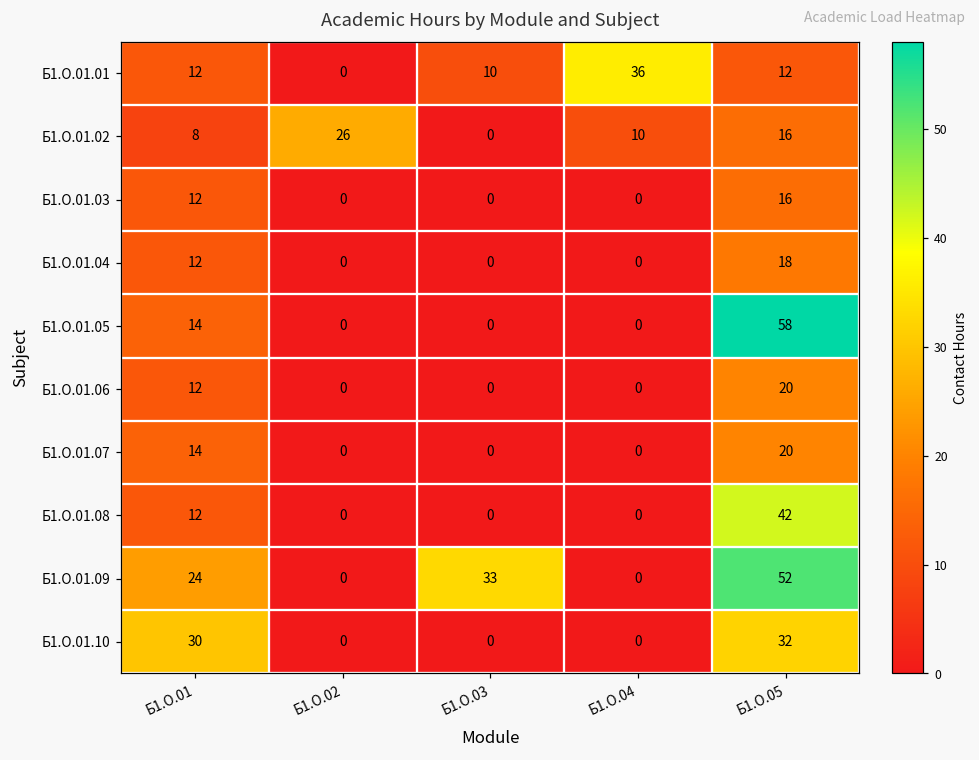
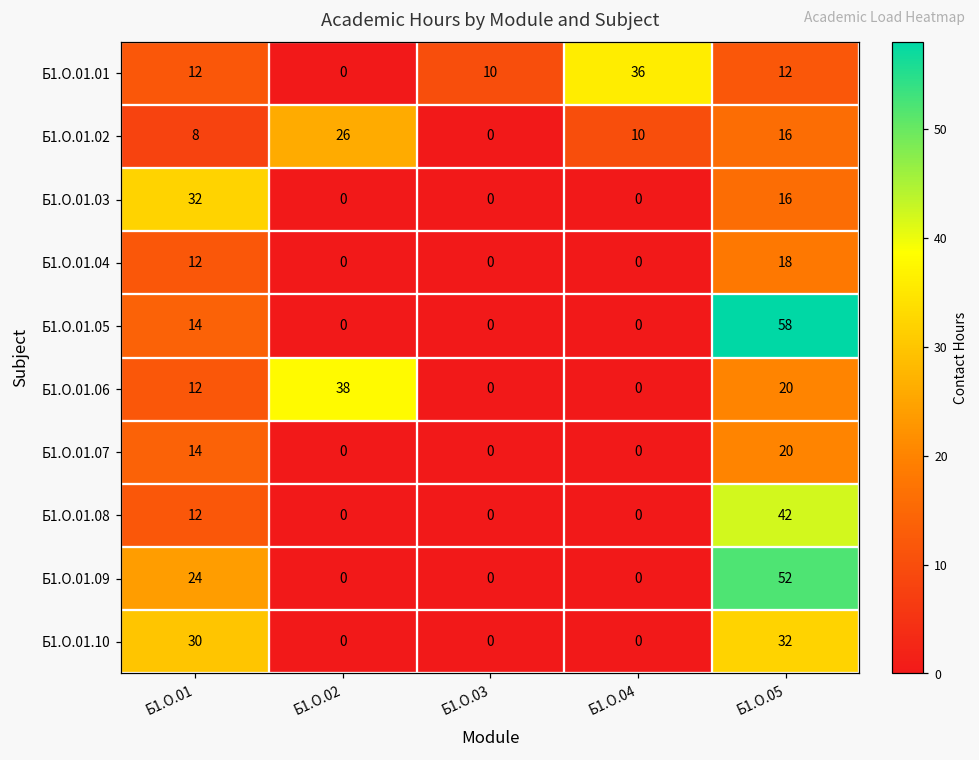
Б1.О.01.03, Б1.О.01: 12 -> 32
Б1.О.01.06, Б1.О.02: 0 -> 38
Б1.О.01.09, Б1.О.03: 33 -> 0
